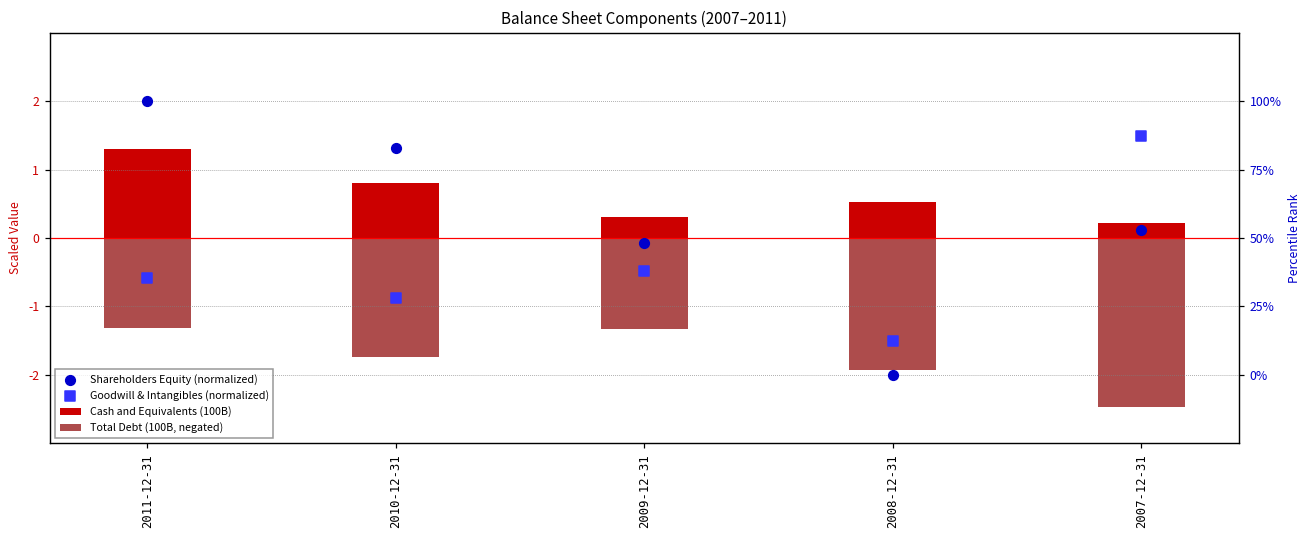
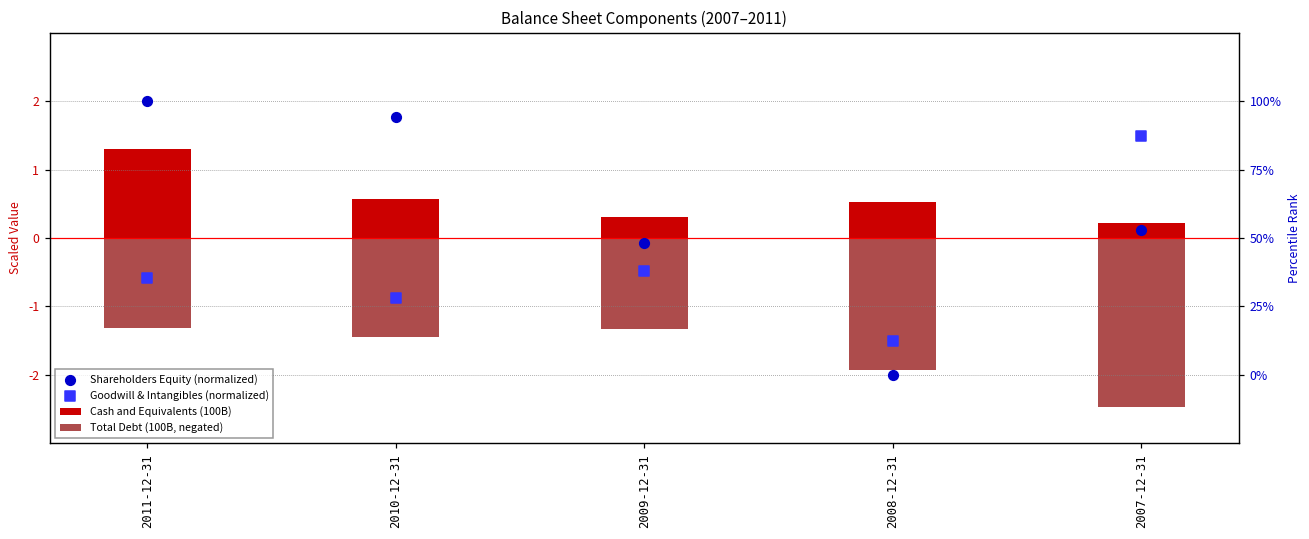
Cash and Equivalents (100B), 2010-12-31: 0.8 -> 0.6
Total Debt (100B, negated), 2010-12-31: -1.7 -> -1.5
Shareholders Equity (normalized), 2010-12-31: 1.3 -> 1.8
